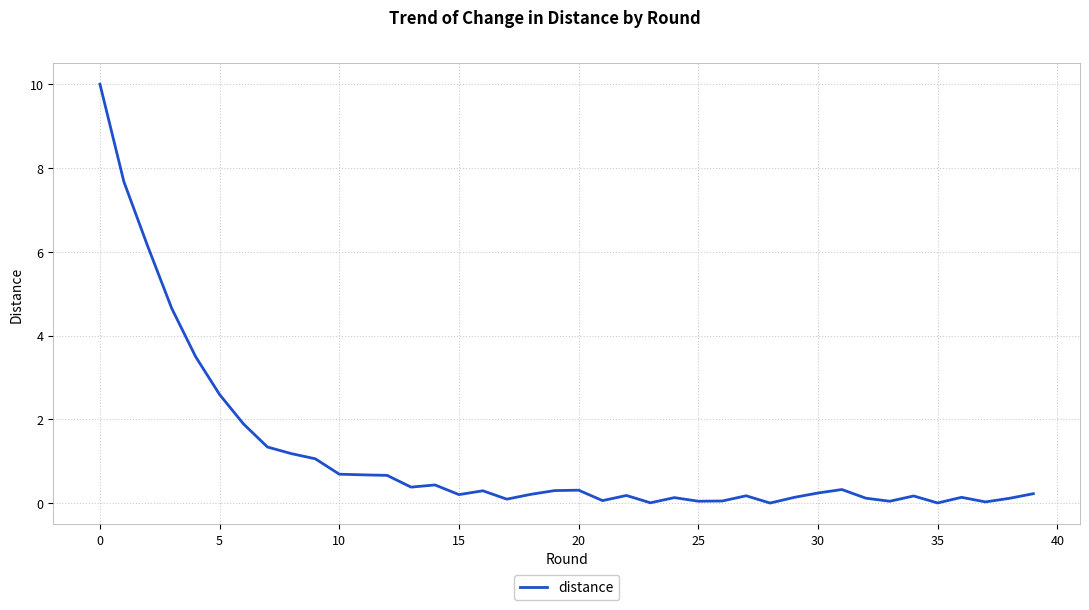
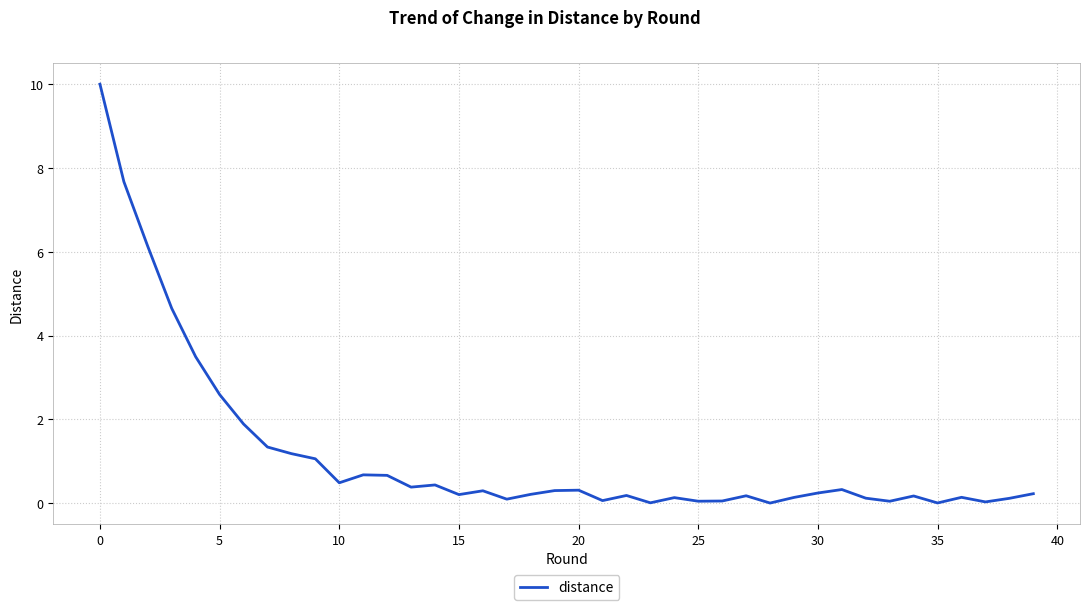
10: 0.7 -> 0.5
